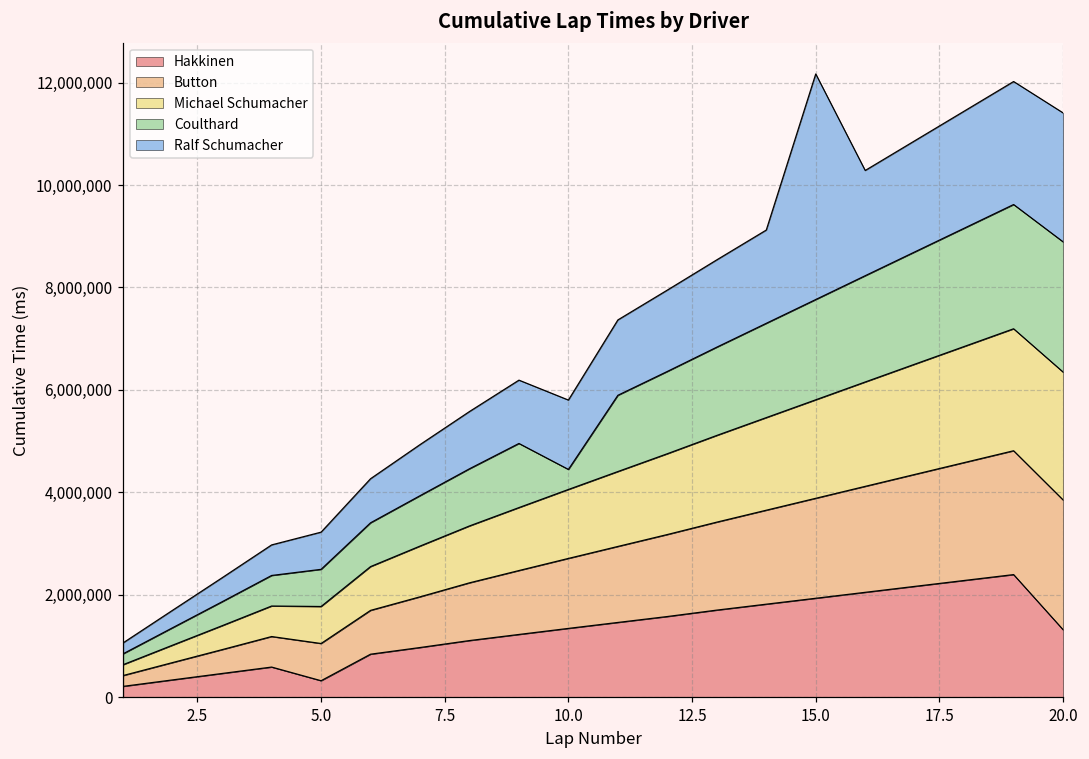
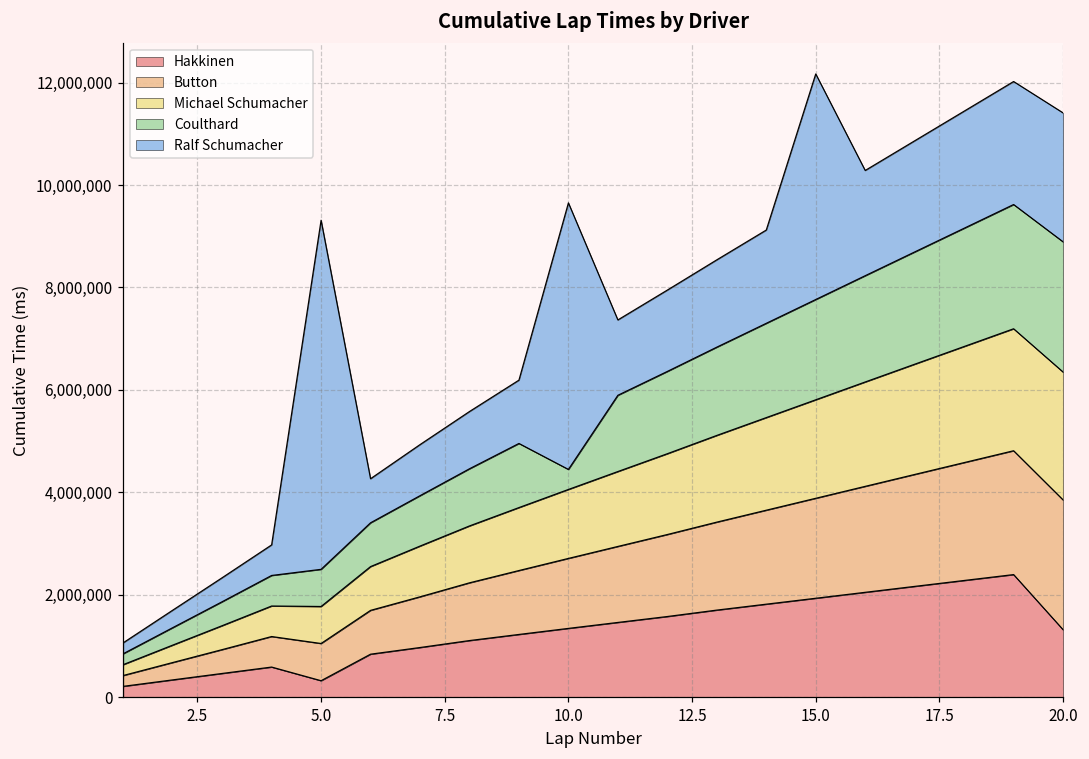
Ralf Schumacher, 5.0: 700,000 -> 6,800,000
Ralf Schumacher, 10.0: 1,400,000 -> 5,200,000
